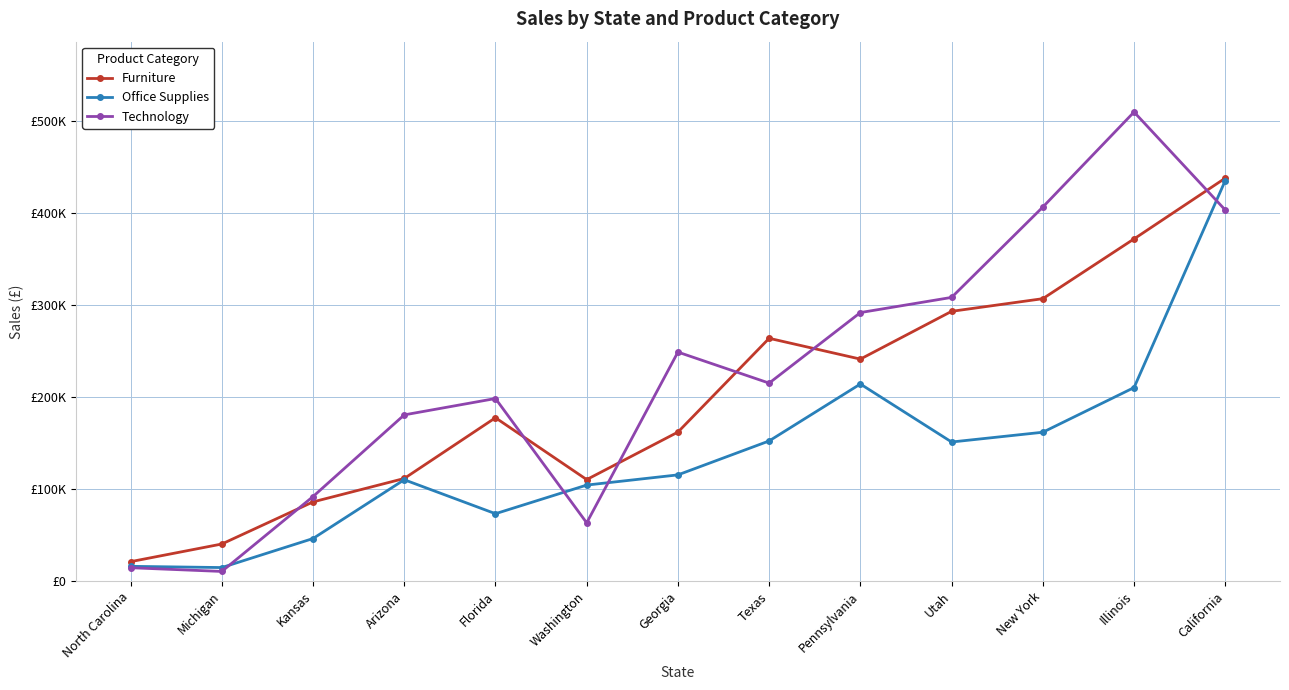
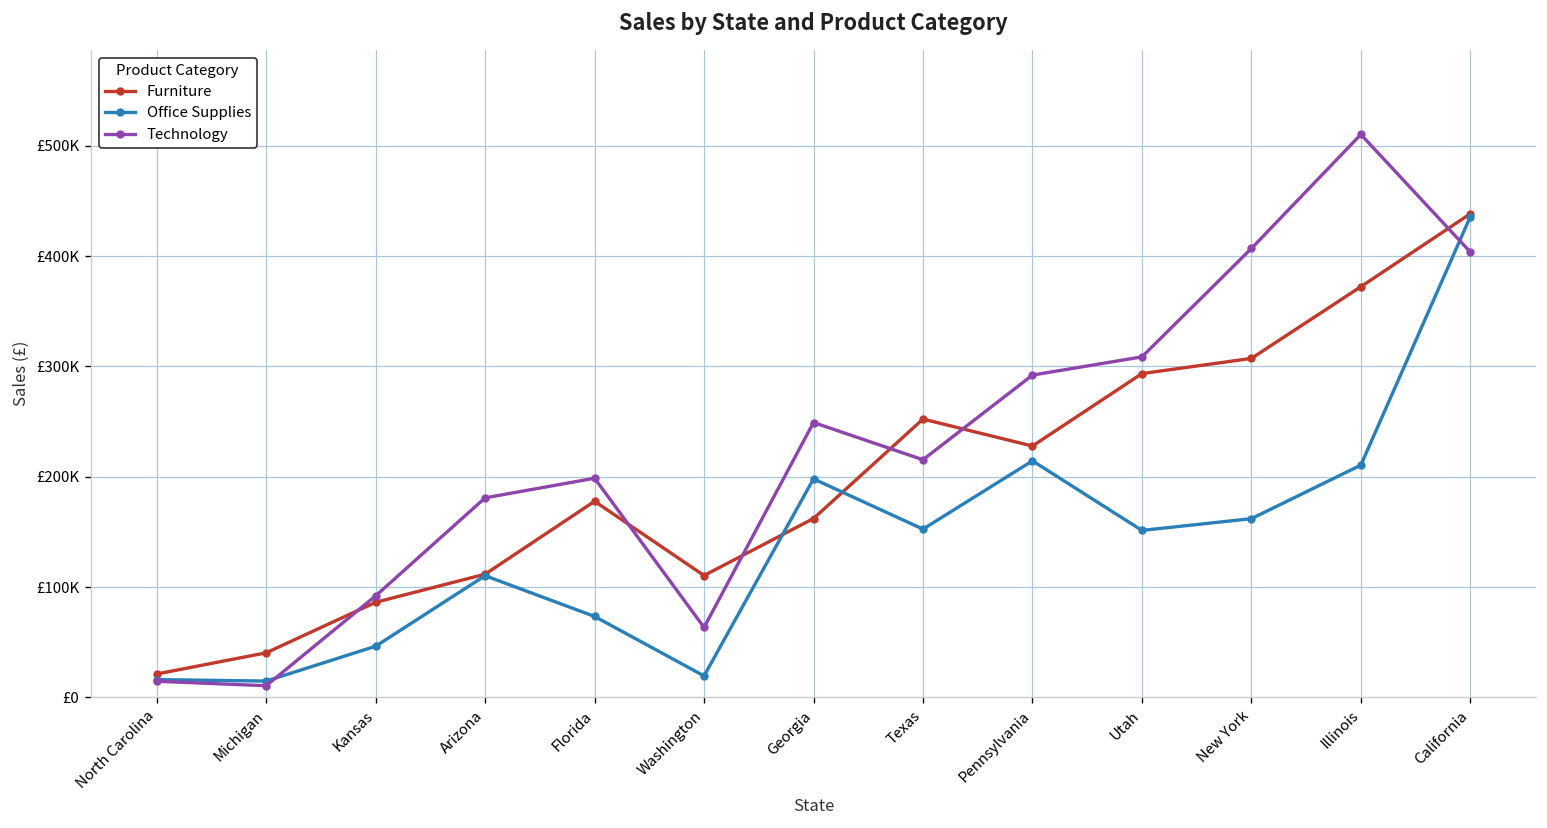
Office Supplies, Washington: £100000 -> £20000
Office Supplies, Georgia: £120000 -> £200000
Furniture, Texas: £260000 -> £250000
Furniture, Pennsylvania: £240000 -> £230000
